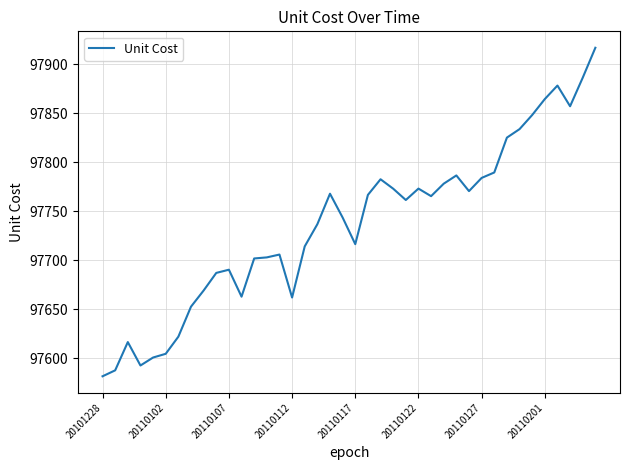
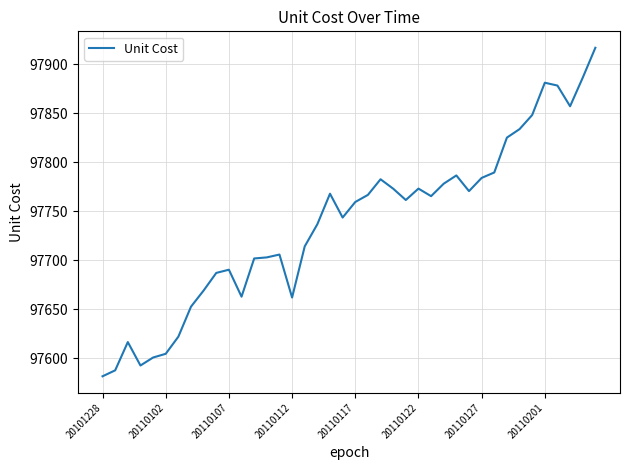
20110117: 97720 -> 97760
20110201: 97860 -> 97880
